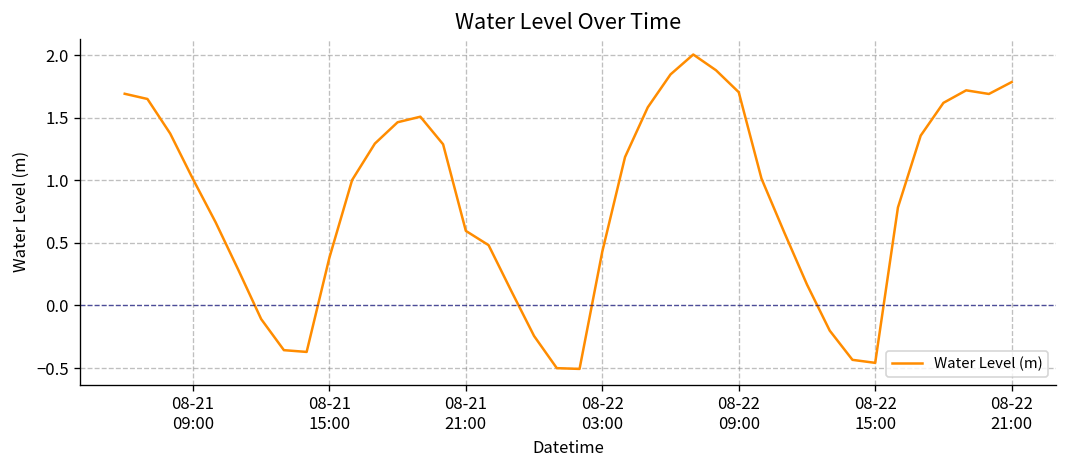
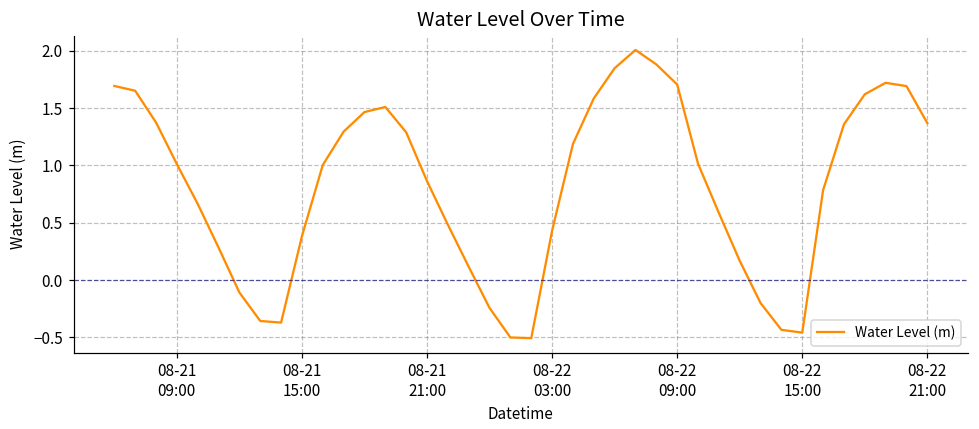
08-21 21:00: 0.60 -> 0.86
08-22 21:00: 1.79 -> 1.37
